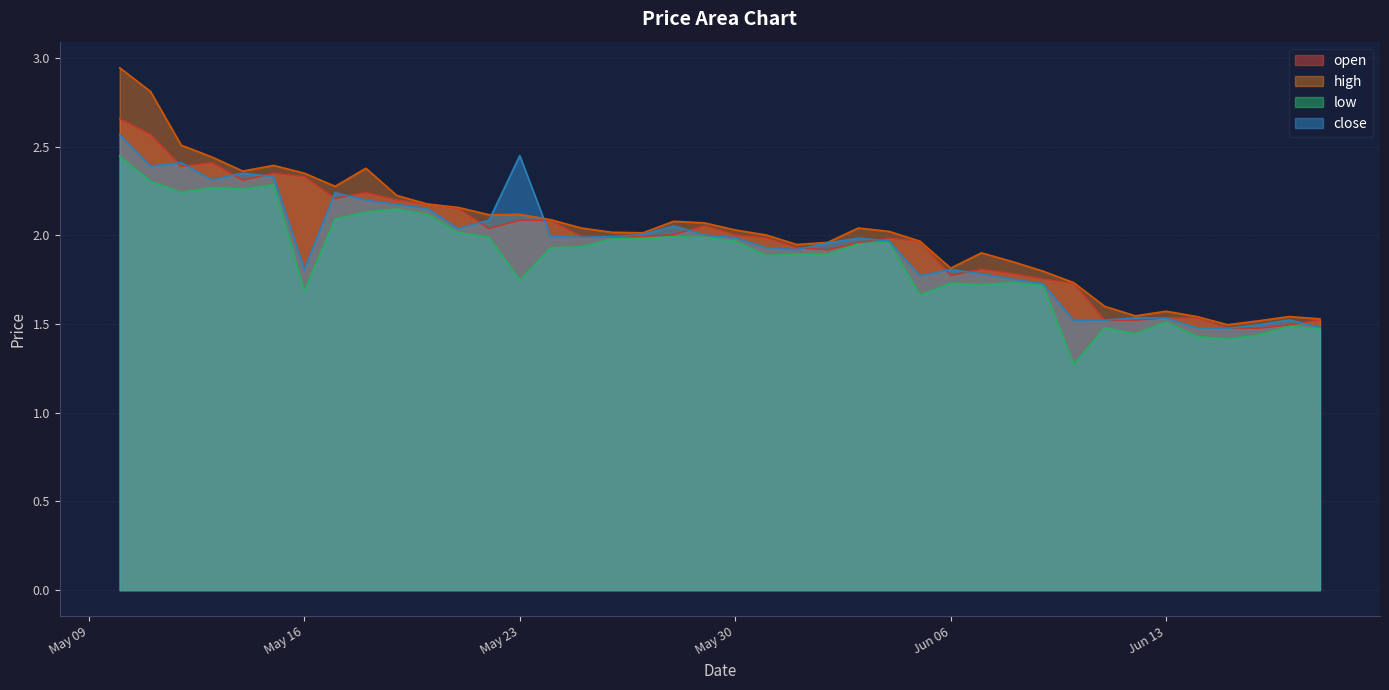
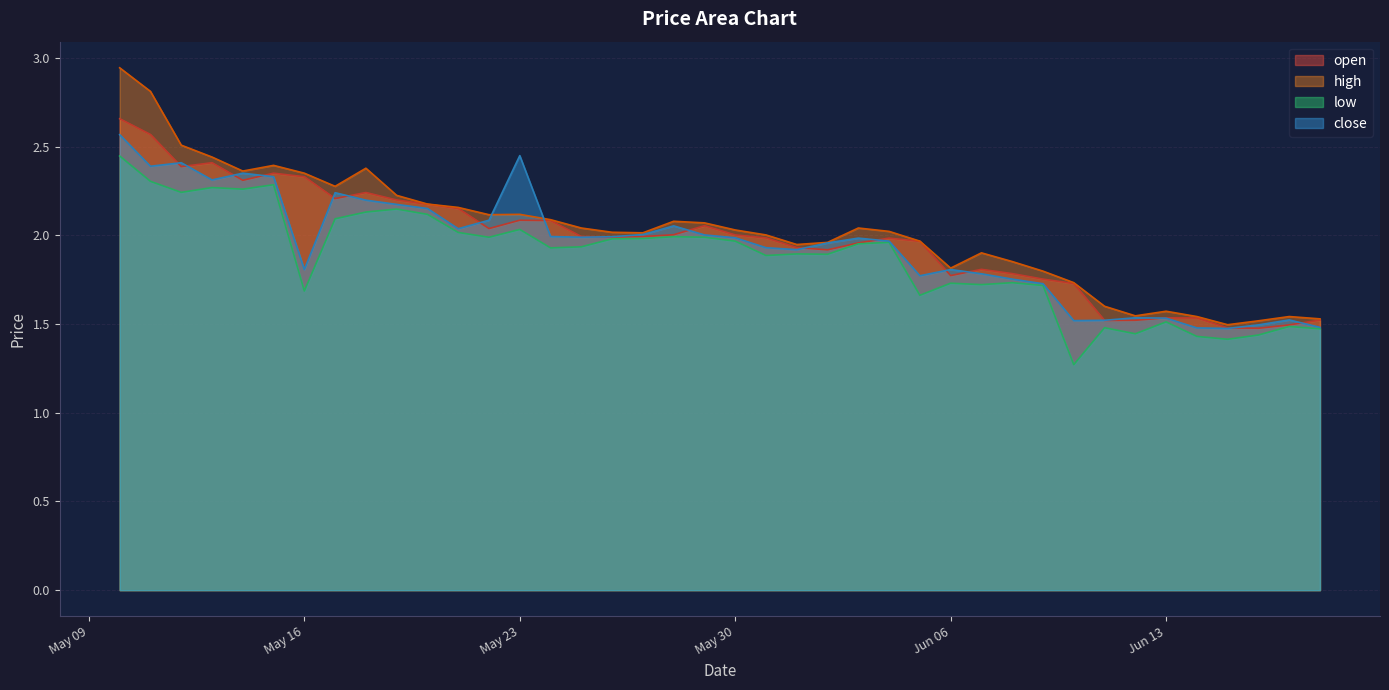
low, May 23: 1.75 -> 2.03
